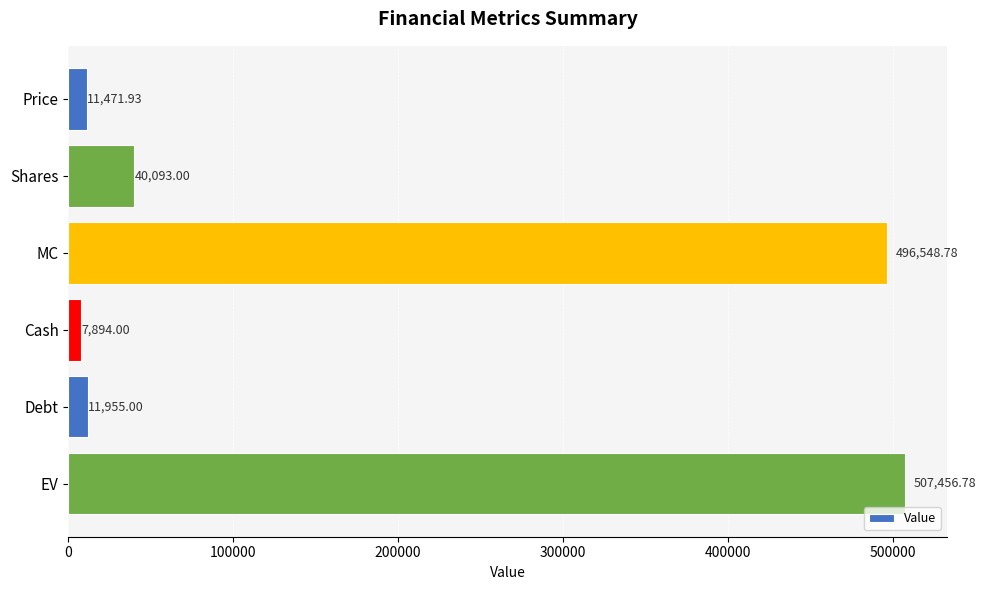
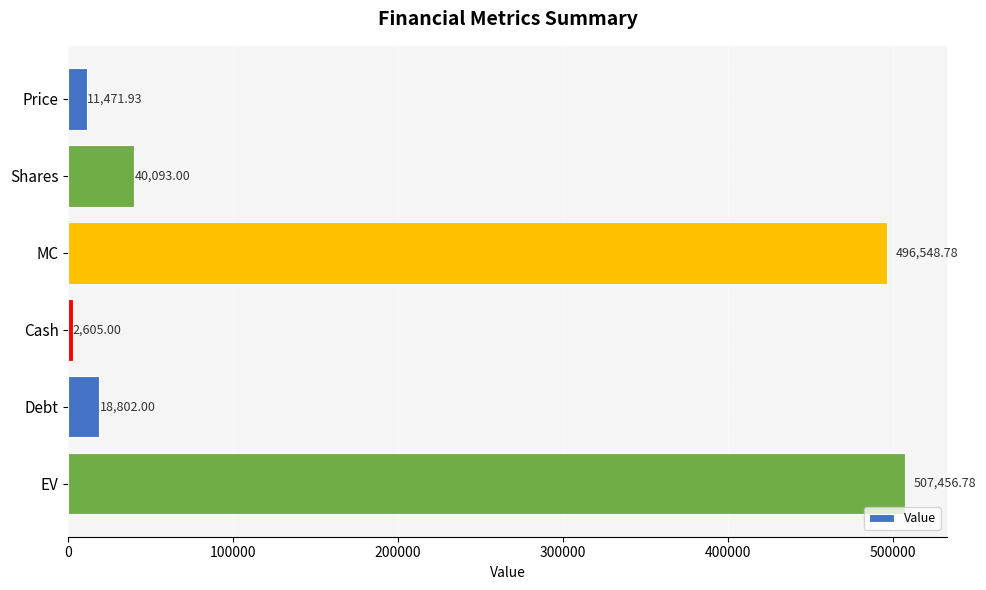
Cash: 7,894.00 -> 2,605.00
Debt: 11,955.00 -> 18,802.00
